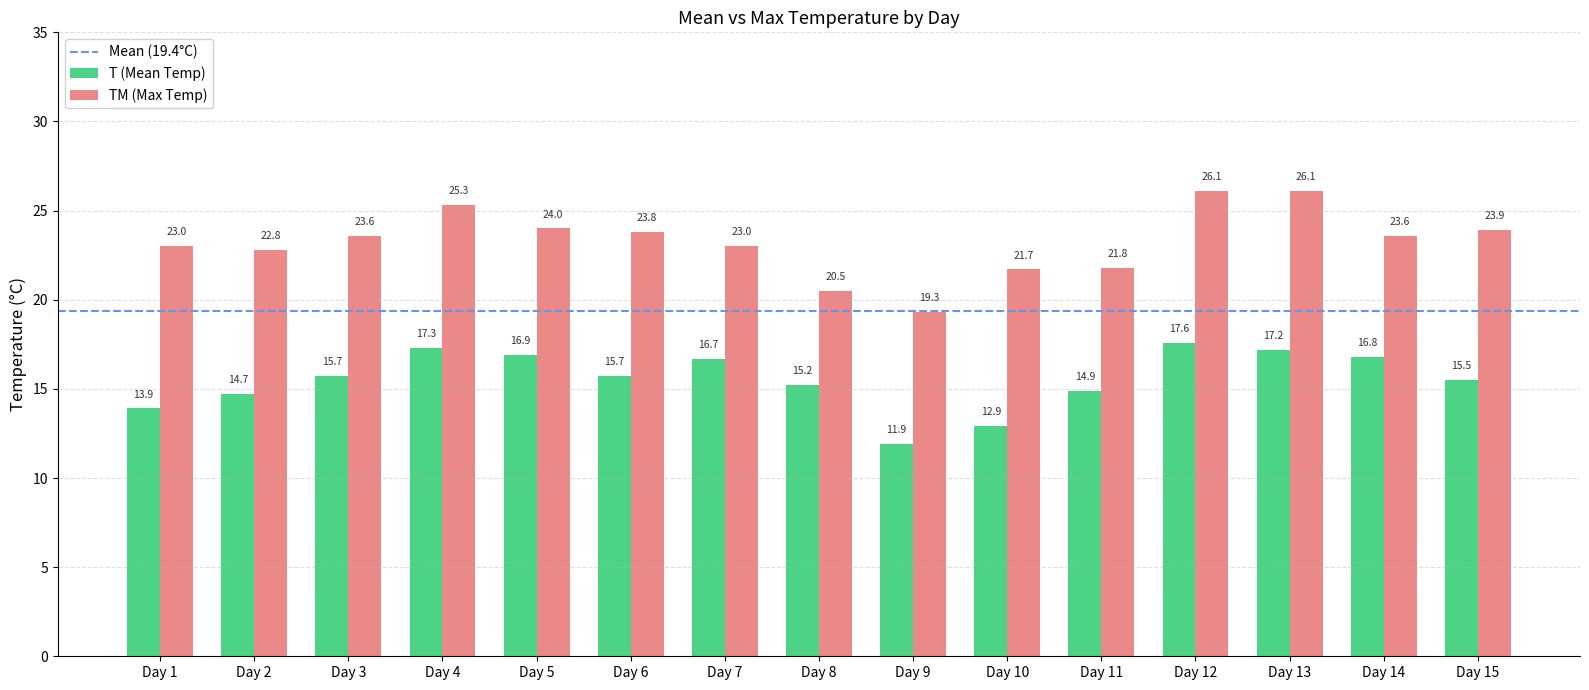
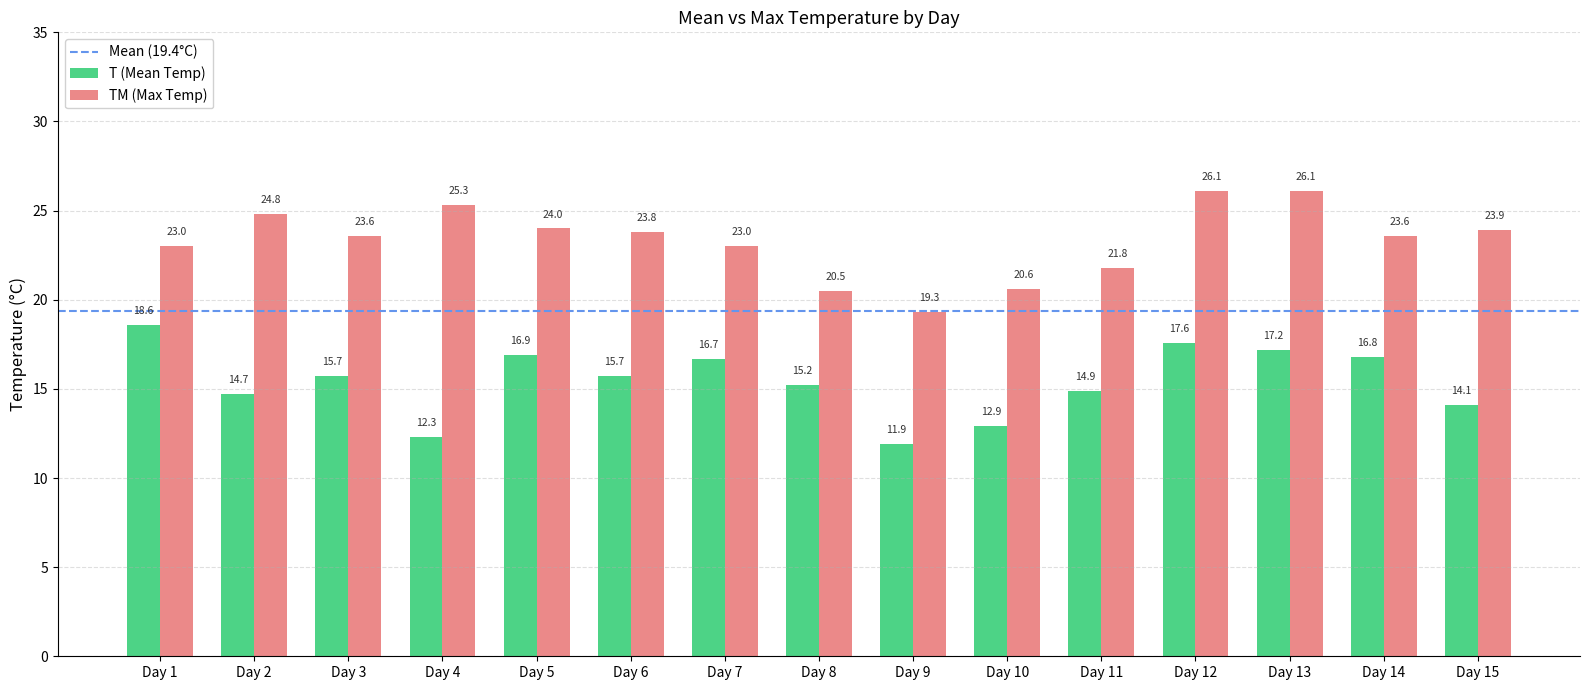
T (Mean Temp), Day 1: 13.9 -> 18.6
TM (Max Temp), Day 2: 22.8 -> 24.8
T (Mean Temp), Day 4: 17.3 -> 12.3
TM (Max Temp), Day 10: 21.7 -> 20.6
T (Mean Temp), Day 15: 15.5 -> 14.1
